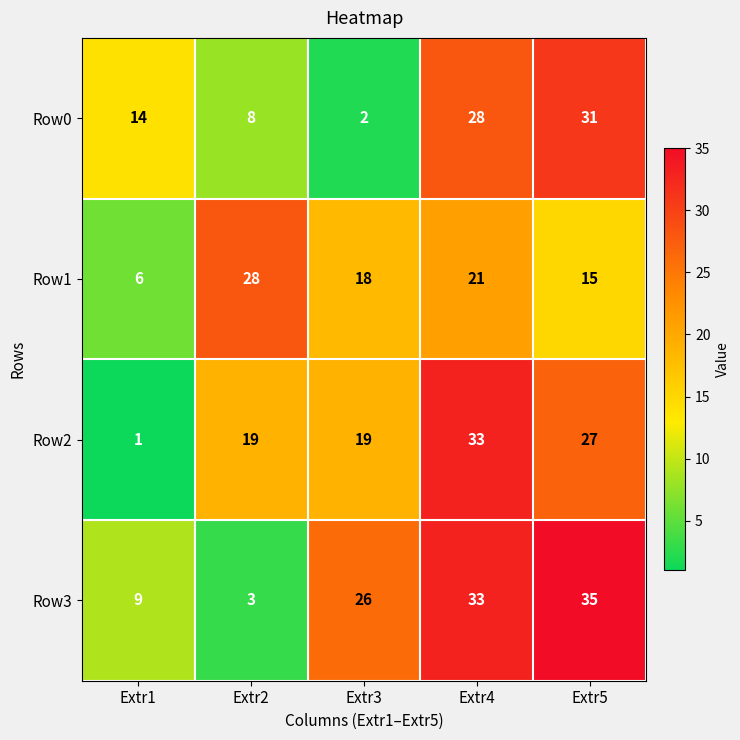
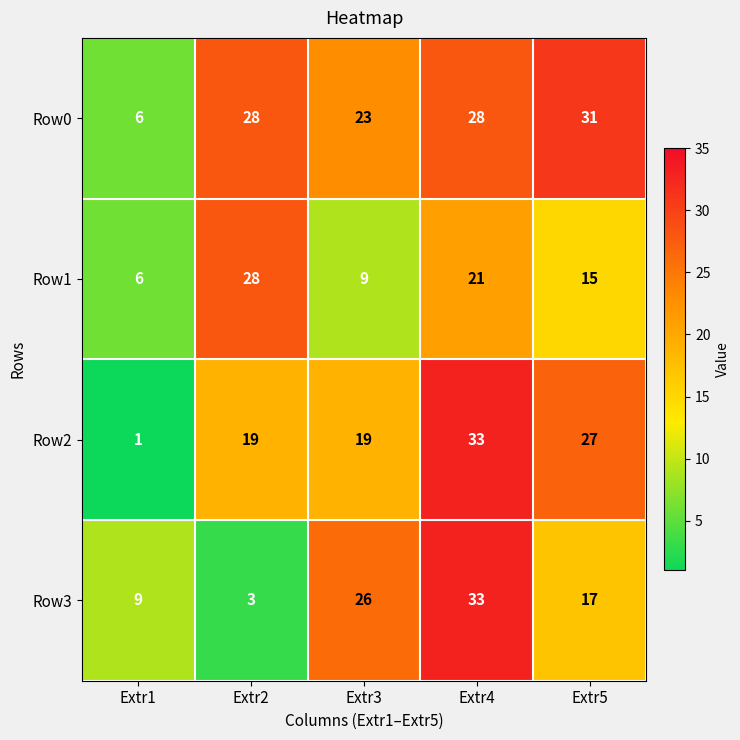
Row0, Extr1: 14 -> 6
Row0, Extr2: 8 -> 28
Row0, Extr3: 2 -> 23
Row1, Extr3: 18 -> 9
Row3, Extr5: 35 -> 17
